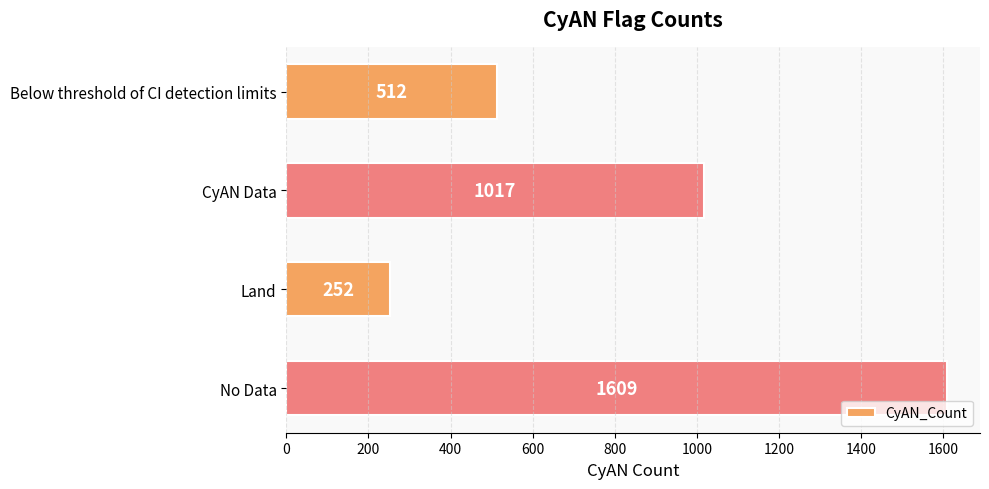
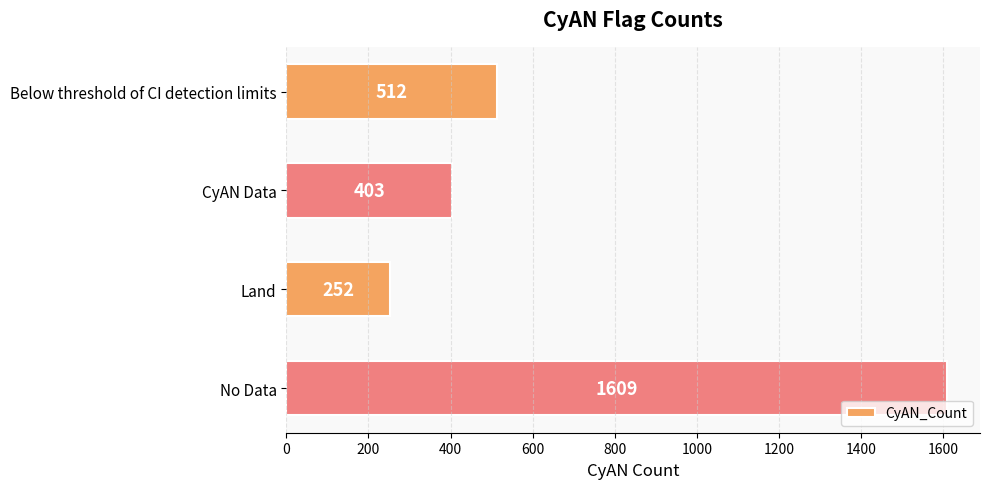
CyAN Data: 1017 -> 403
